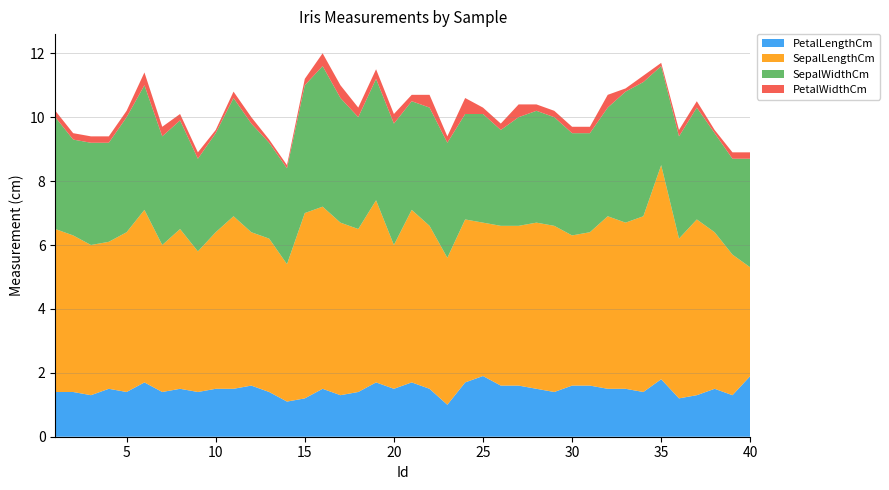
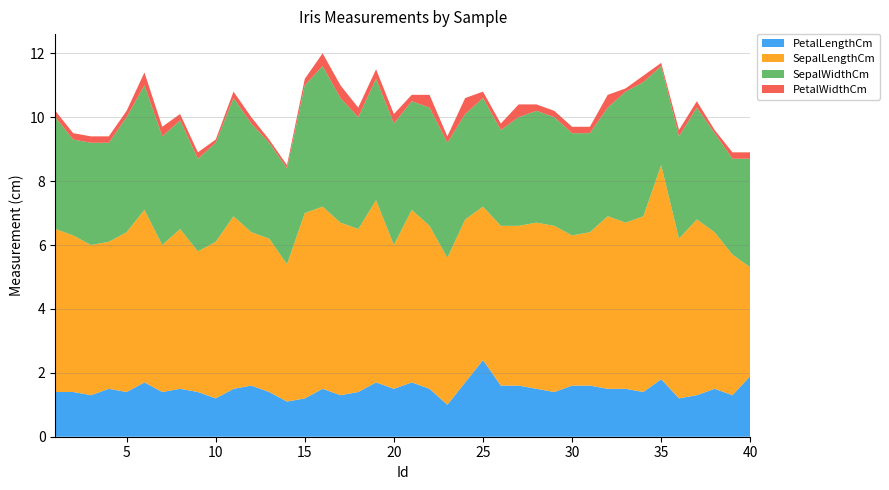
PetalLengthCm, 10: 1.5 -> 1.2
PetalLengthCm, 25: 1.9 -> 2.4
